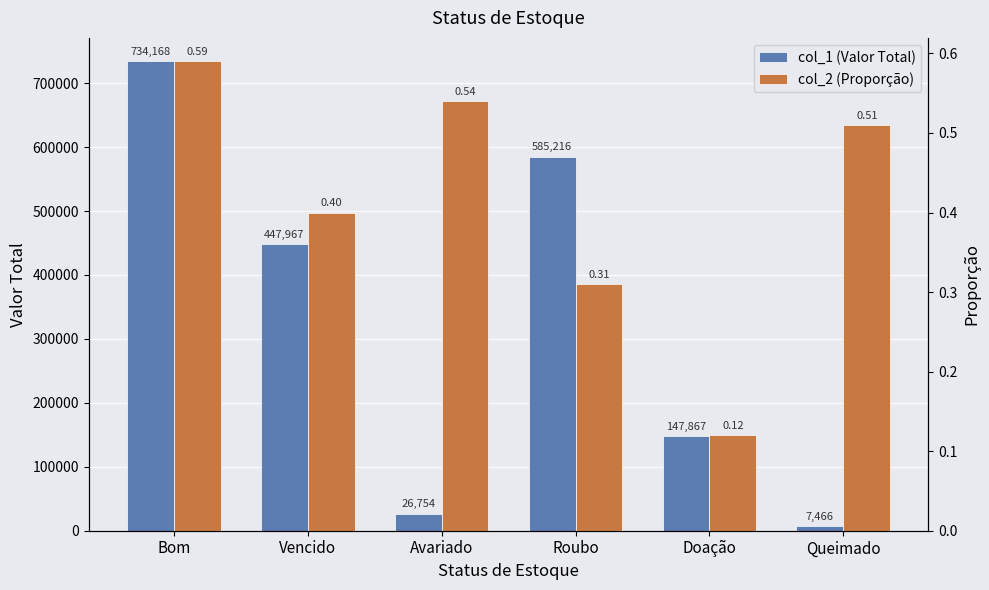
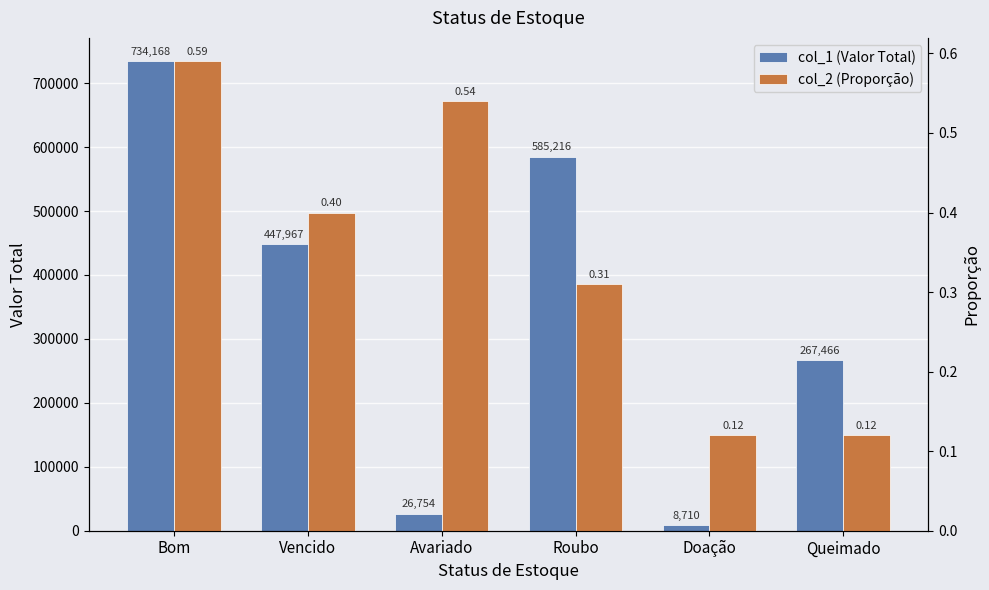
col_1 (Valor Total), Doação: 147,867 -> 8,710
col_1 (Valor Total), Queimado: 7,466 -> 267,466
col_2 (Proporção), Queimado: 0.51 -> 0.12
